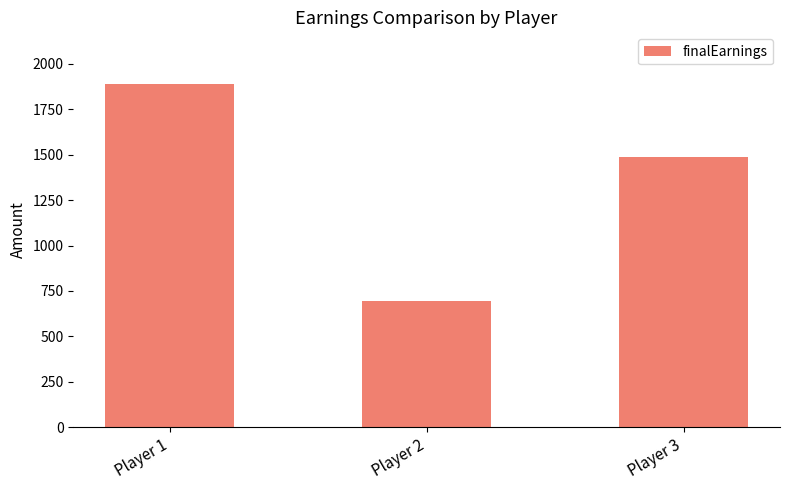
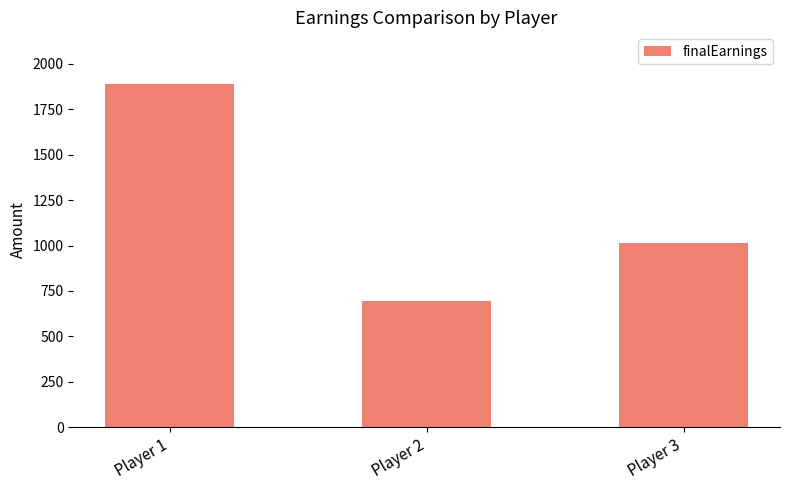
Player 3: 1490 -> 1020
